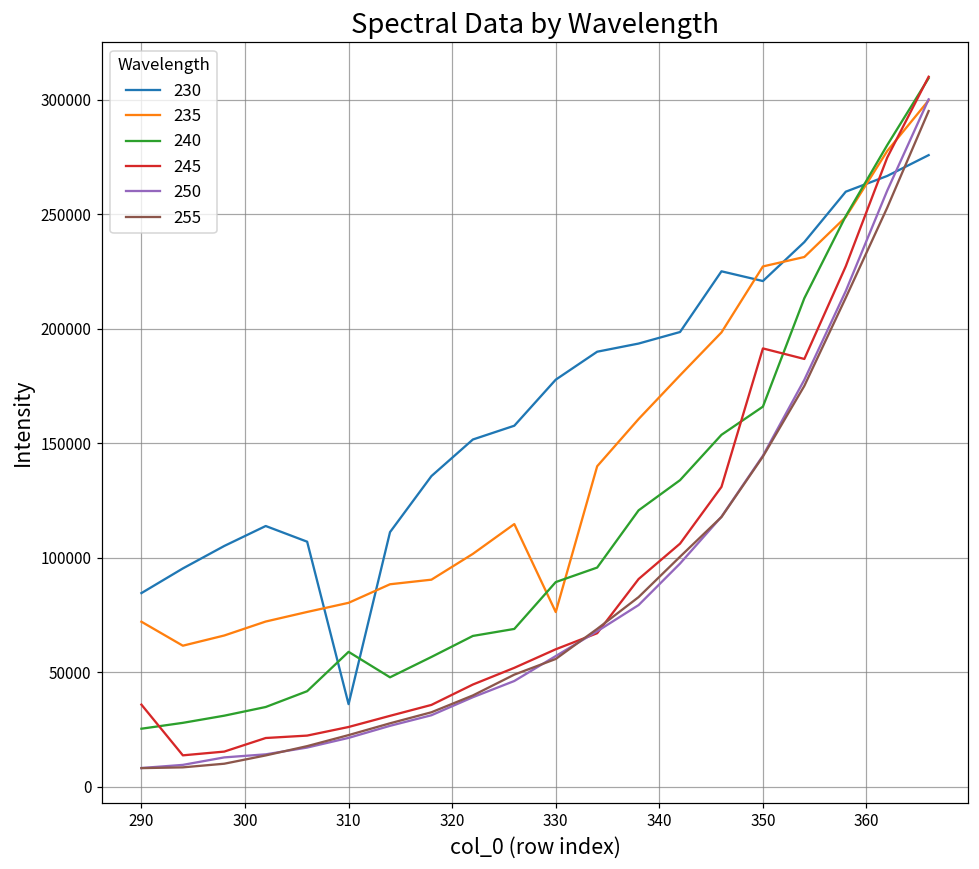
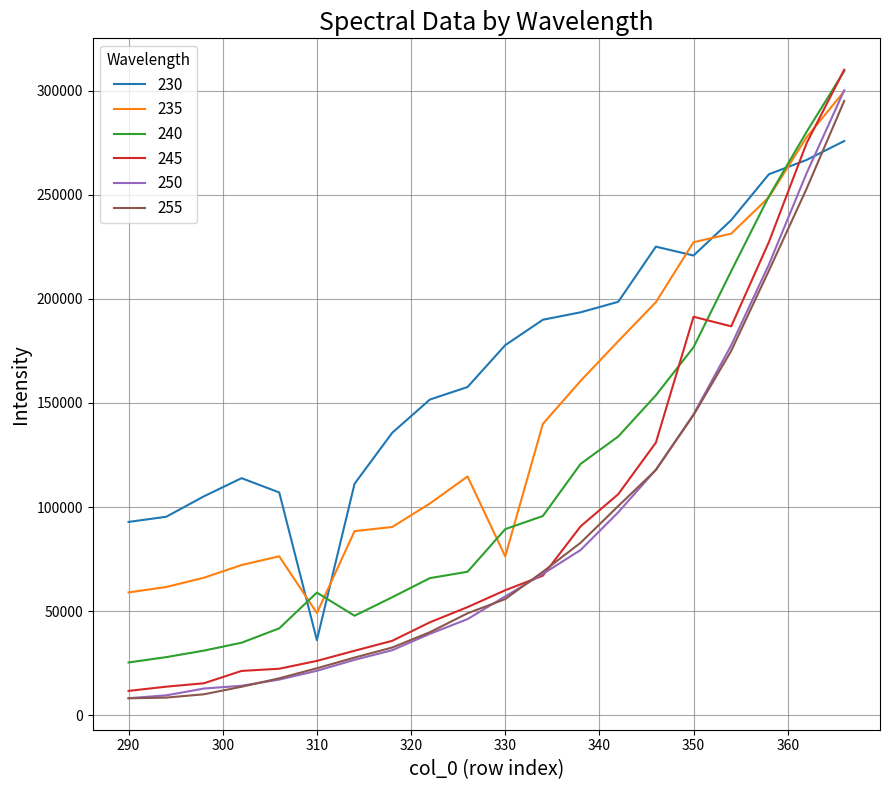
230, 290: 85000 -> 93000
235, 290: 72000 -> 59000
245, 290: 36000 -> 12000
235, 310: 80000 -> 49000
240, 350: 166000 -> 177000
